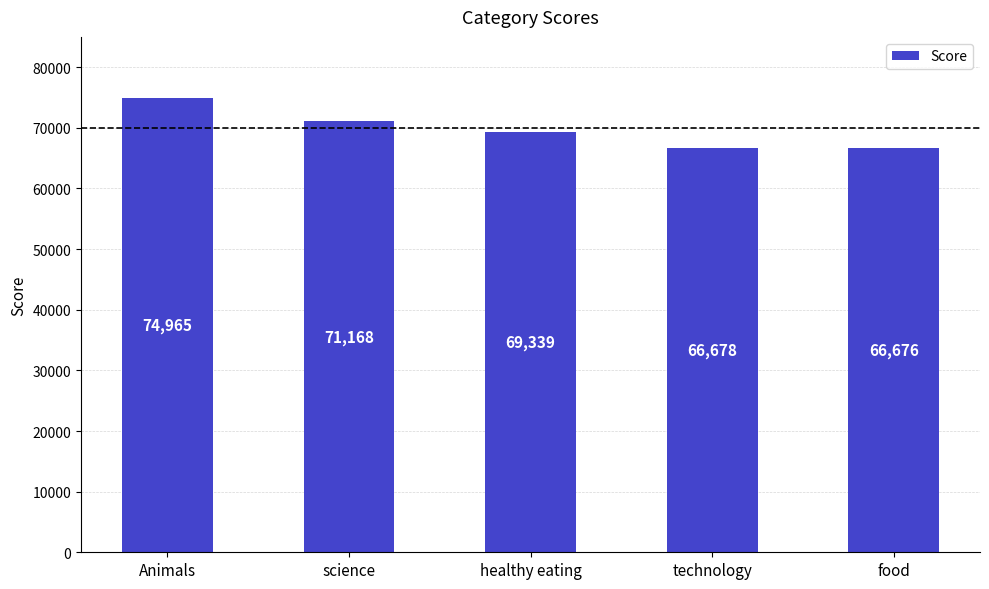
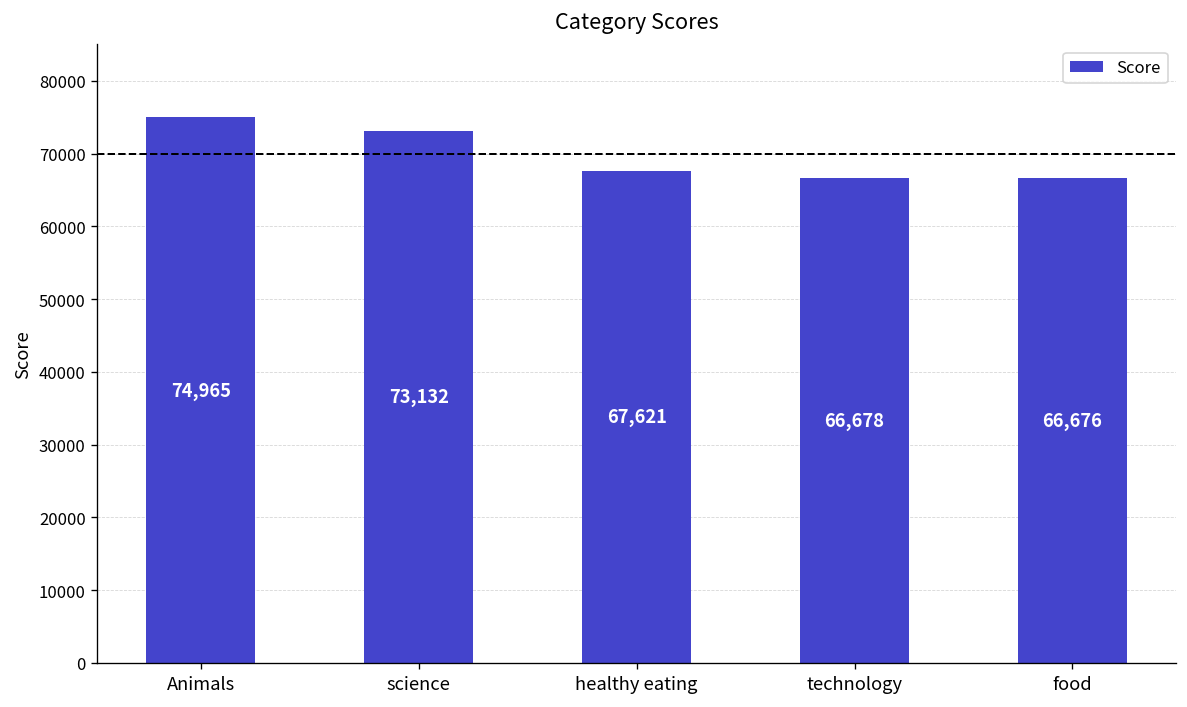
science: 71,168 -> 73,132
healthy eating: 69,339 -> 67,621
